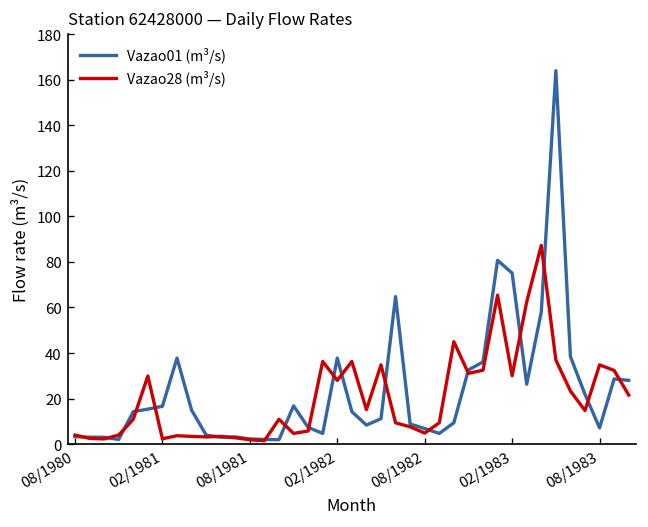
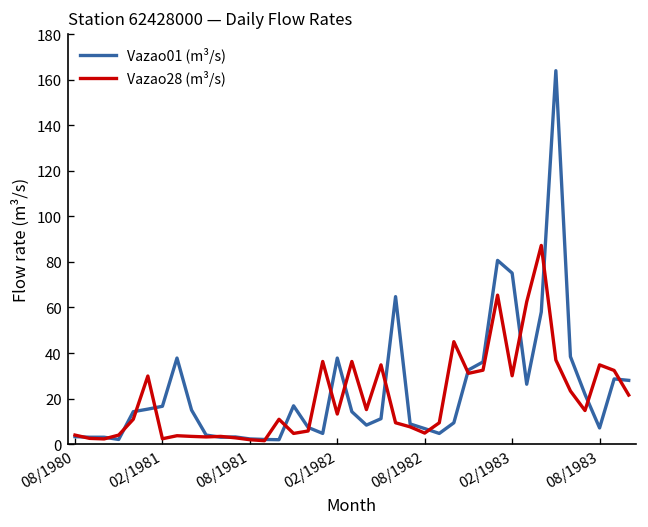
Vazao28 (m³/s), 02/1982: 28 -> 13
